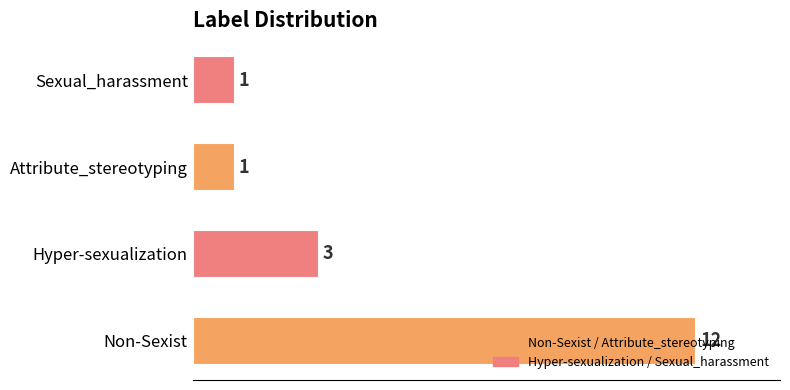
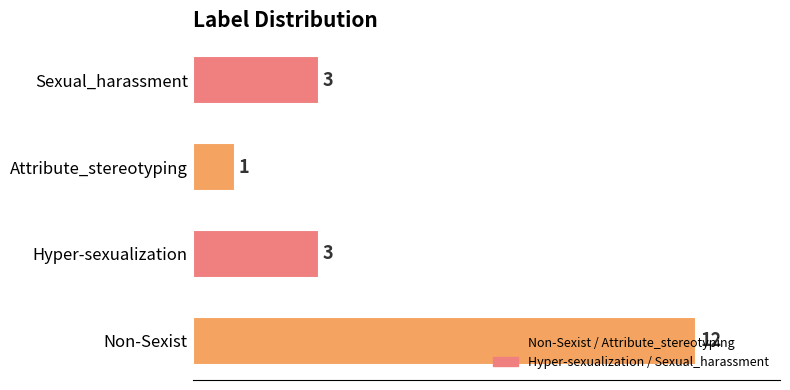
Sexual_harassment: 1 -> 3
